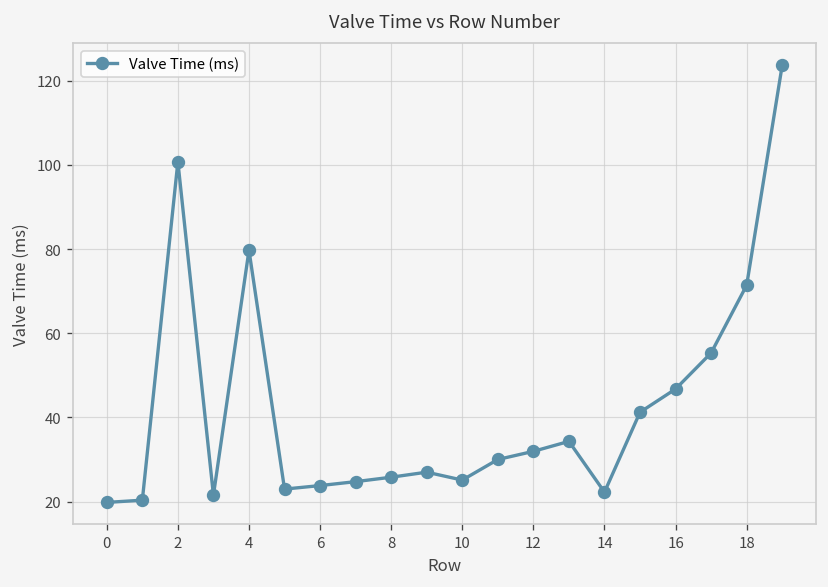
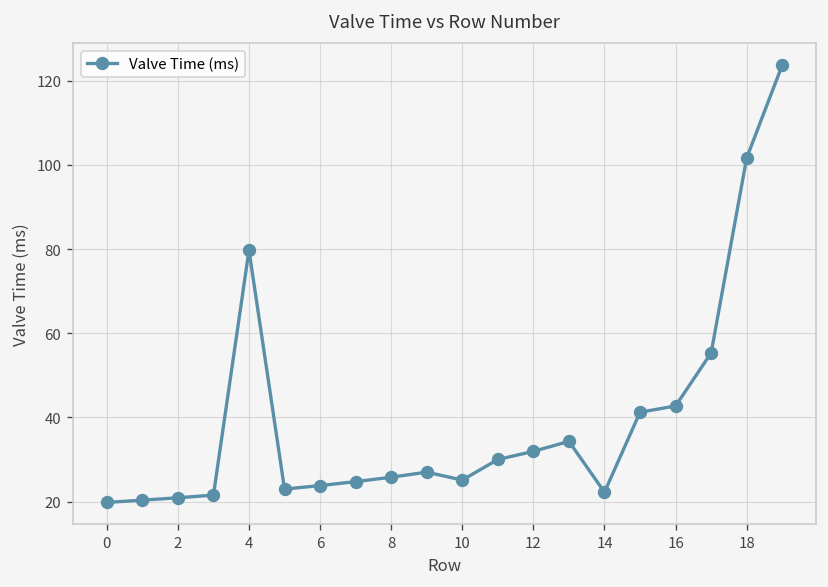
2: 101 -> 21
16: 47 -> 43
18: 71 -> 102
